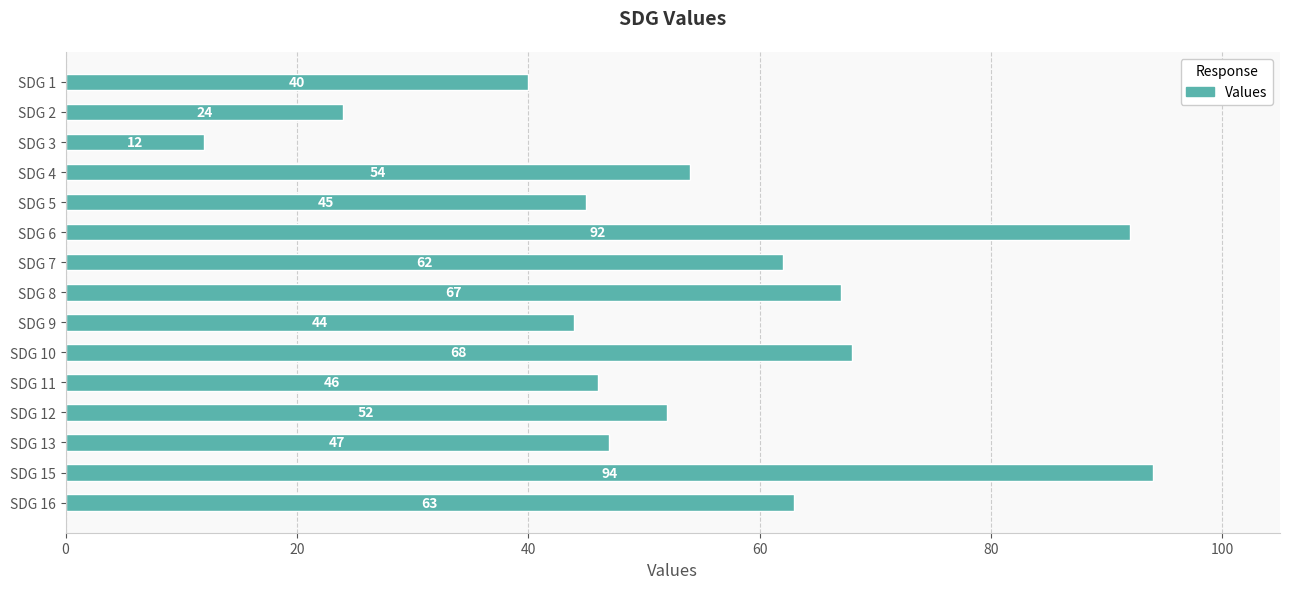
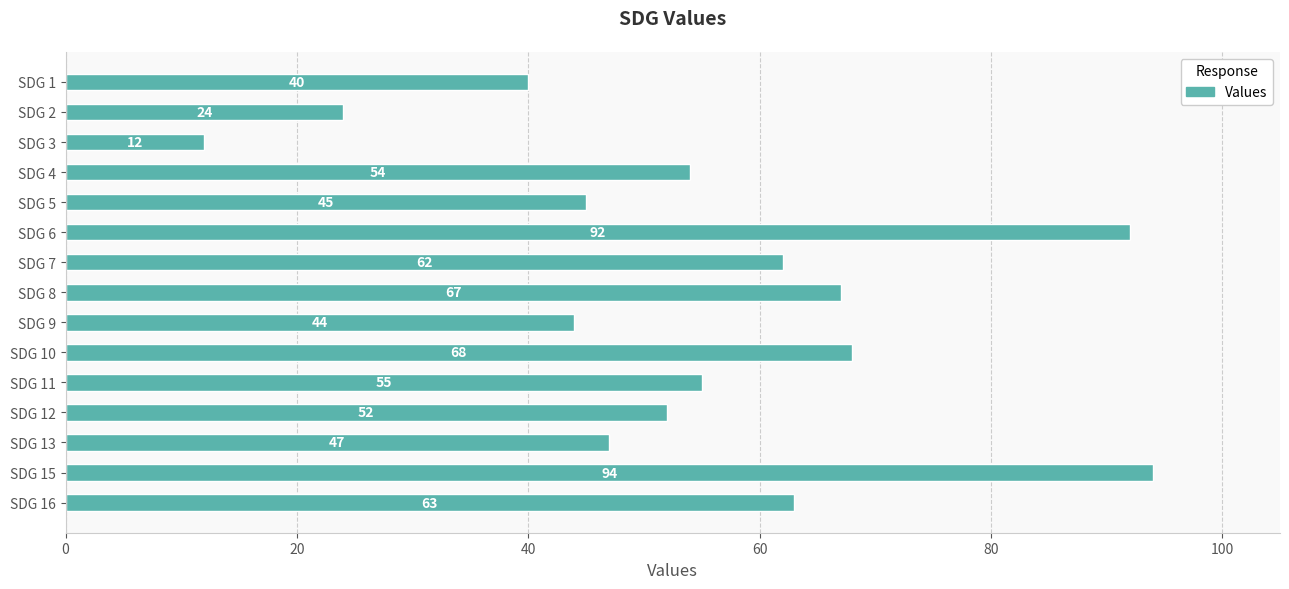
SDG 11: 46 -> 55
